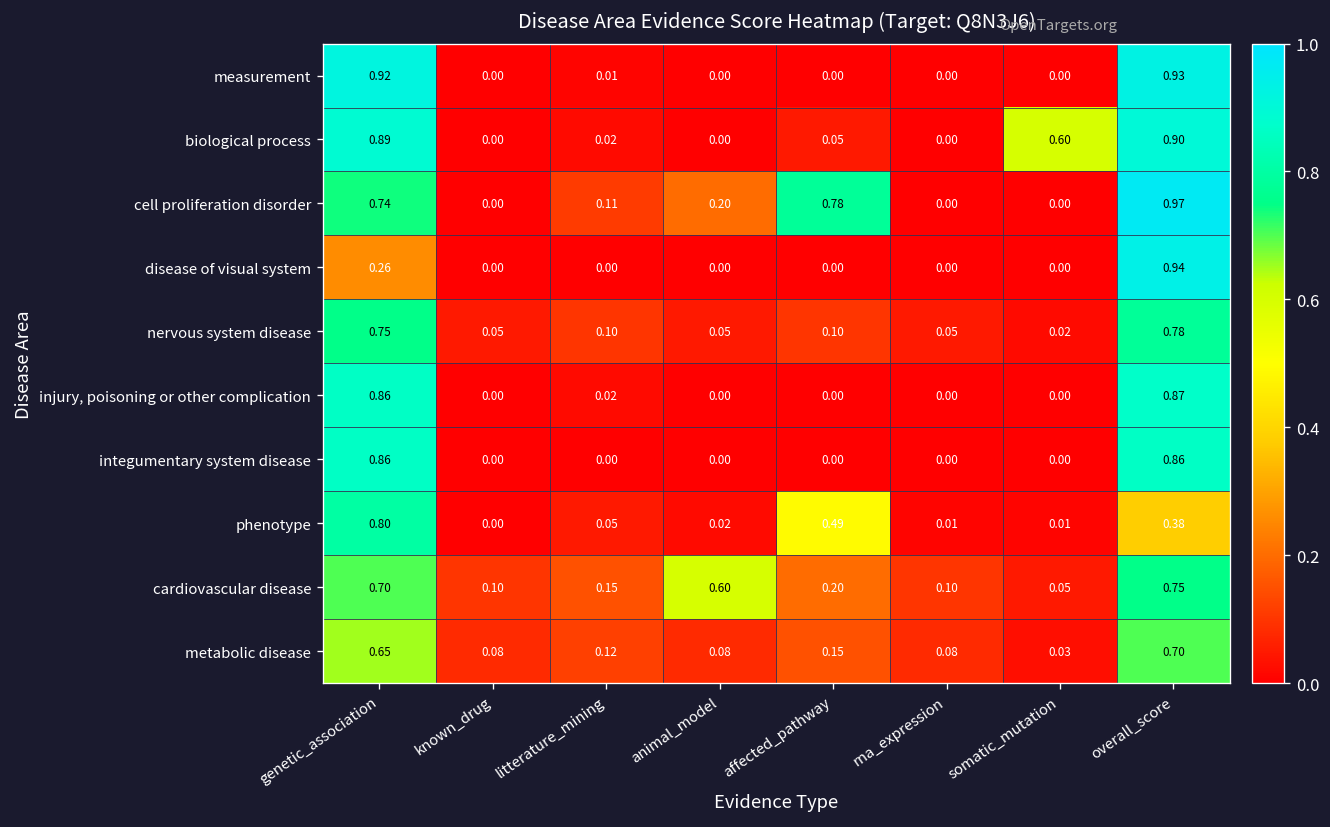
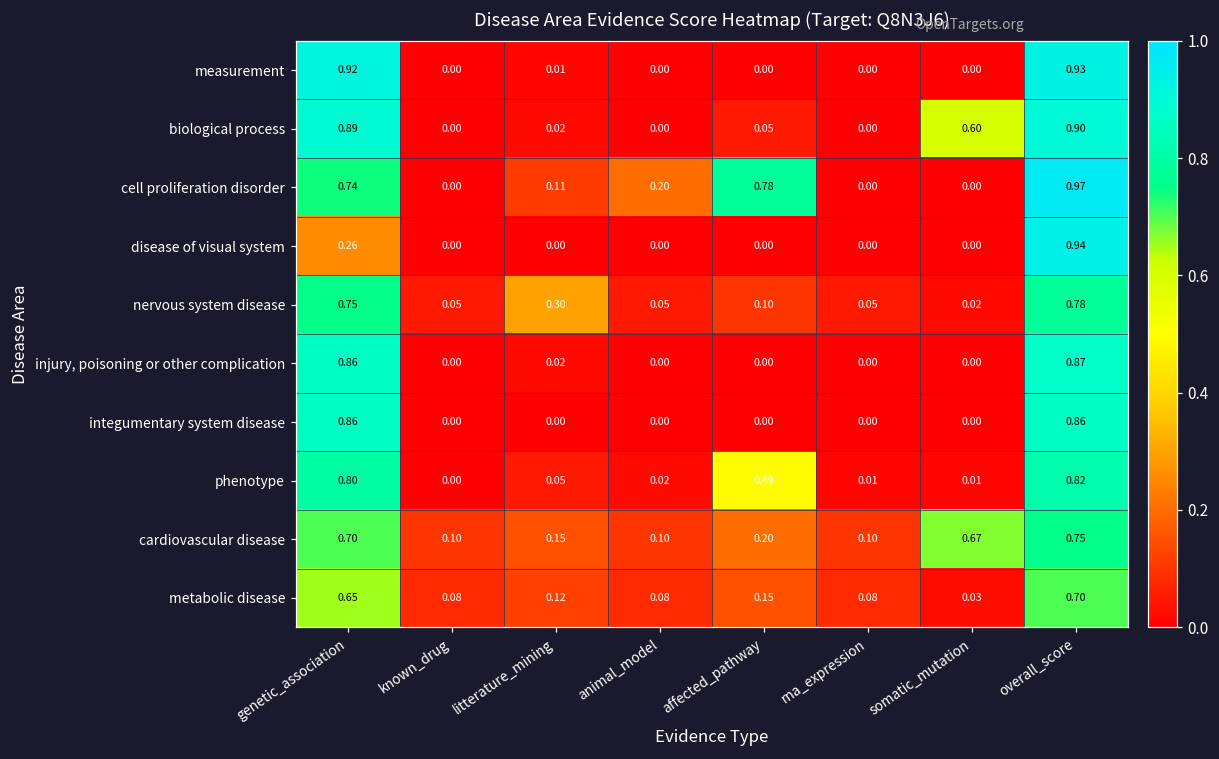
nervous system disease, litterature_mining: 0.10 -> 0.30
phenotype, overall_score: 0.38 -> 0.82
cardiovascular disease, animal_model: 0.60 -> 0.10
cardiovascular disease, somatic_mutation: 0.05 -> 0.67
